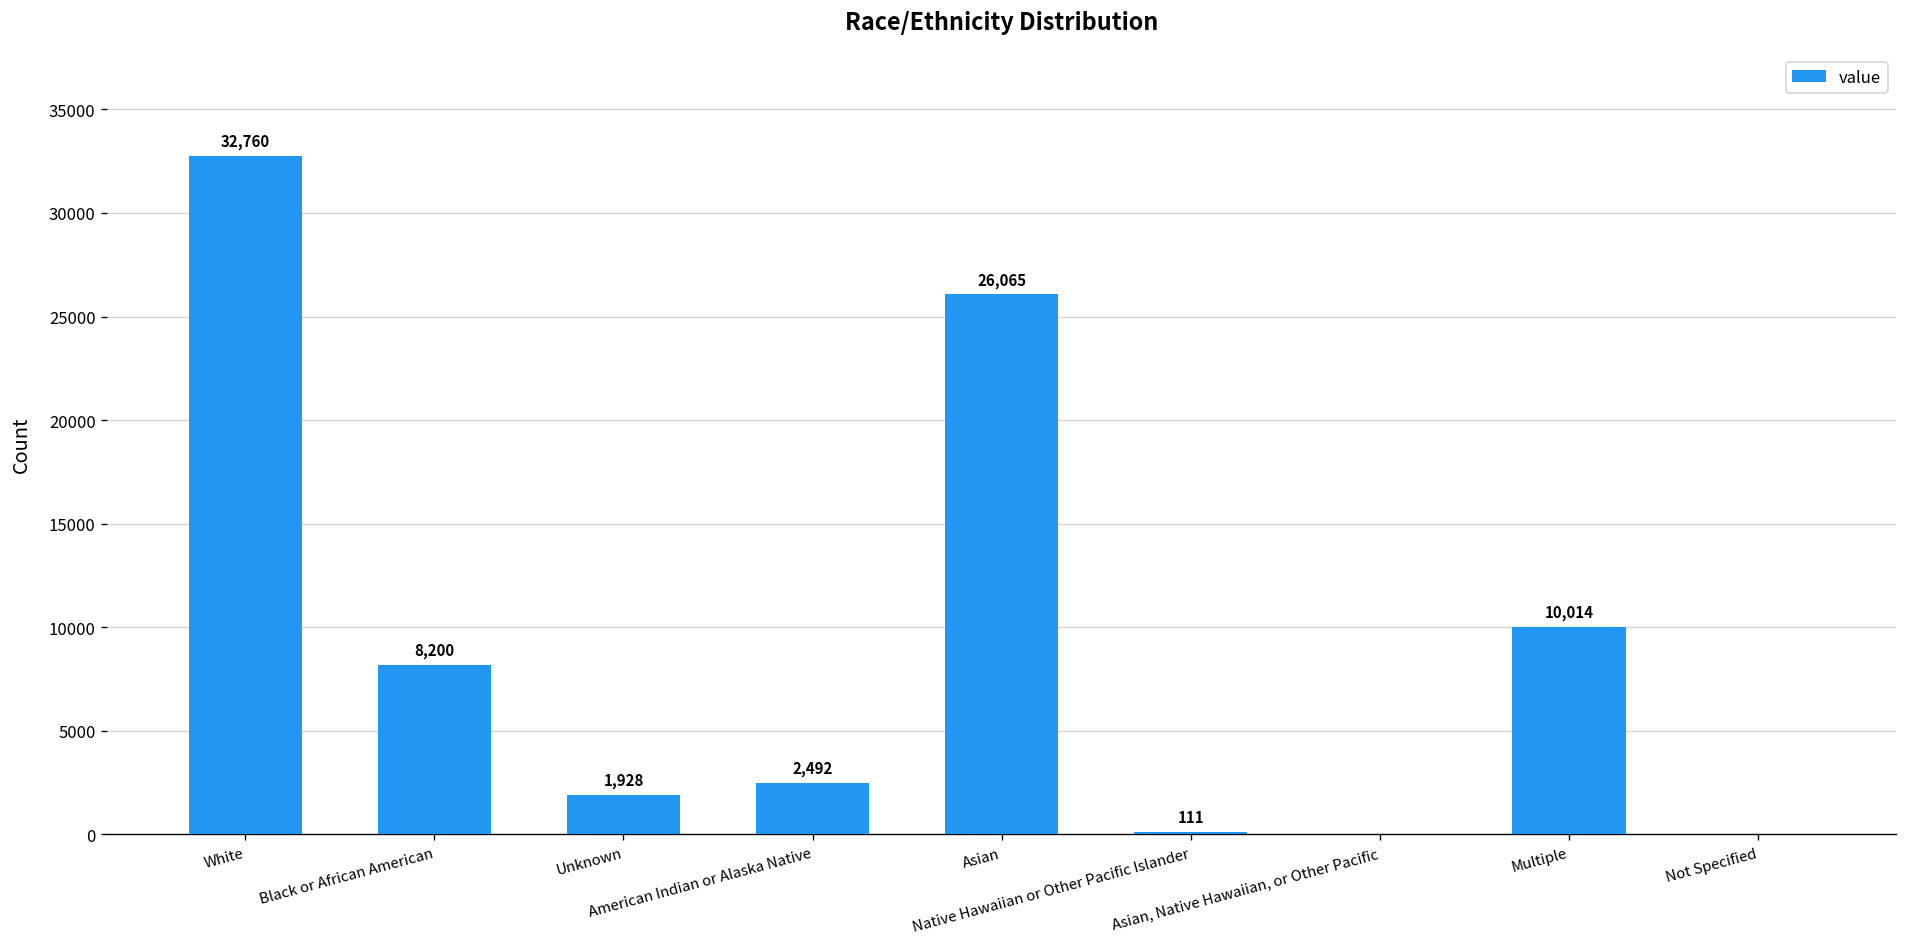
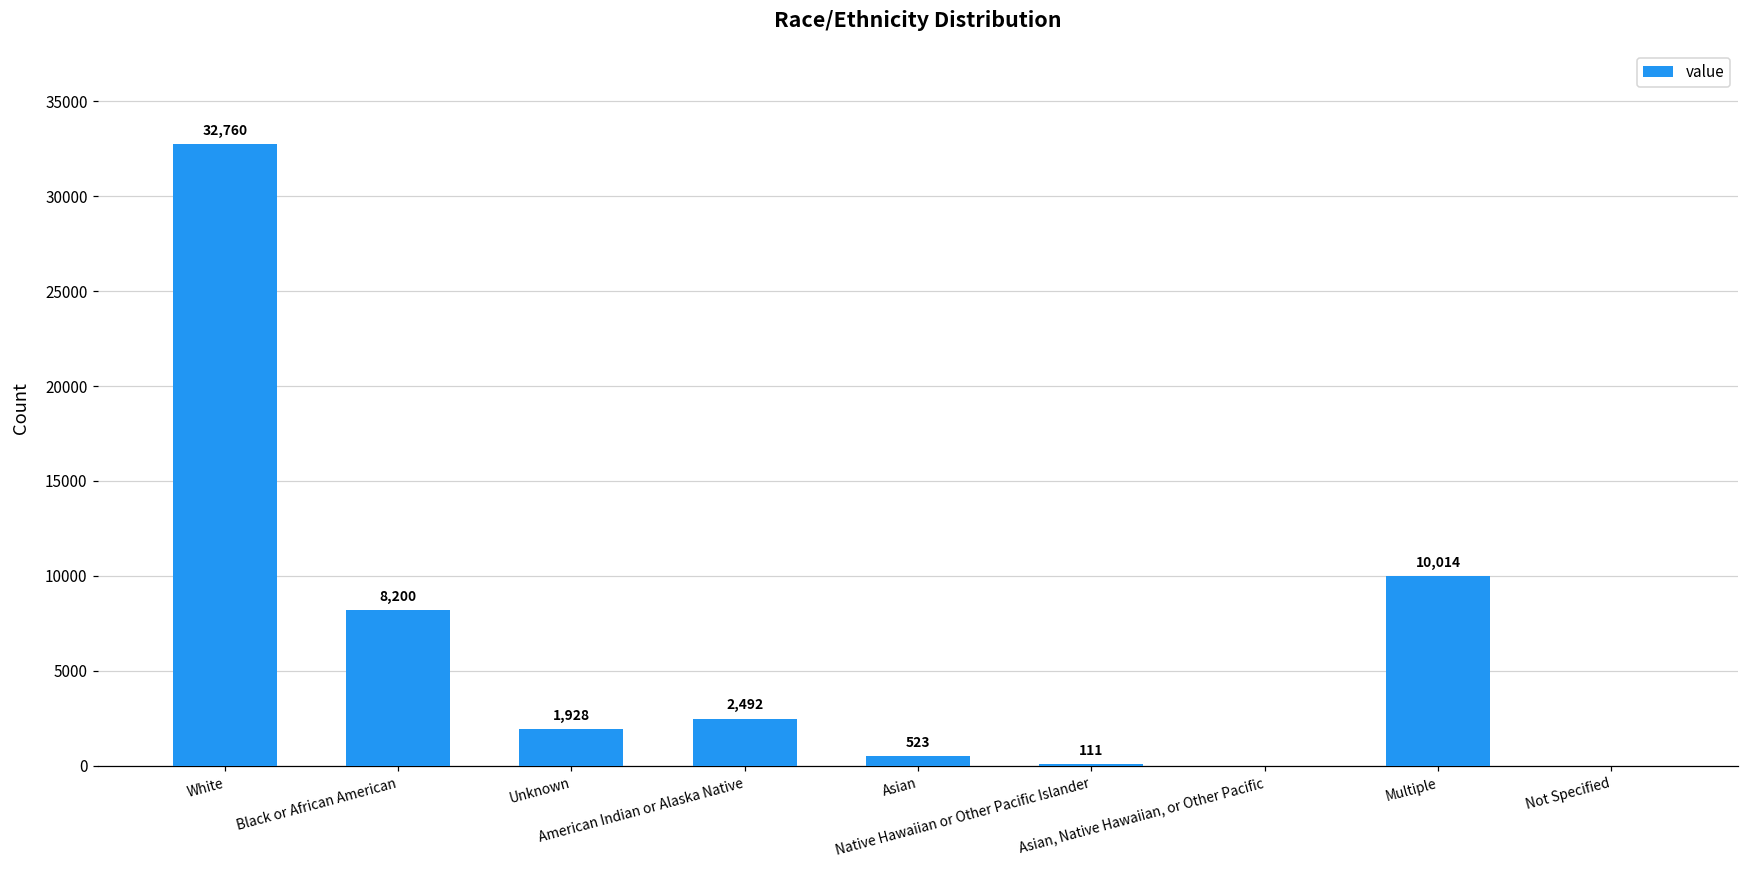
Asian: 26,065 -> 523
